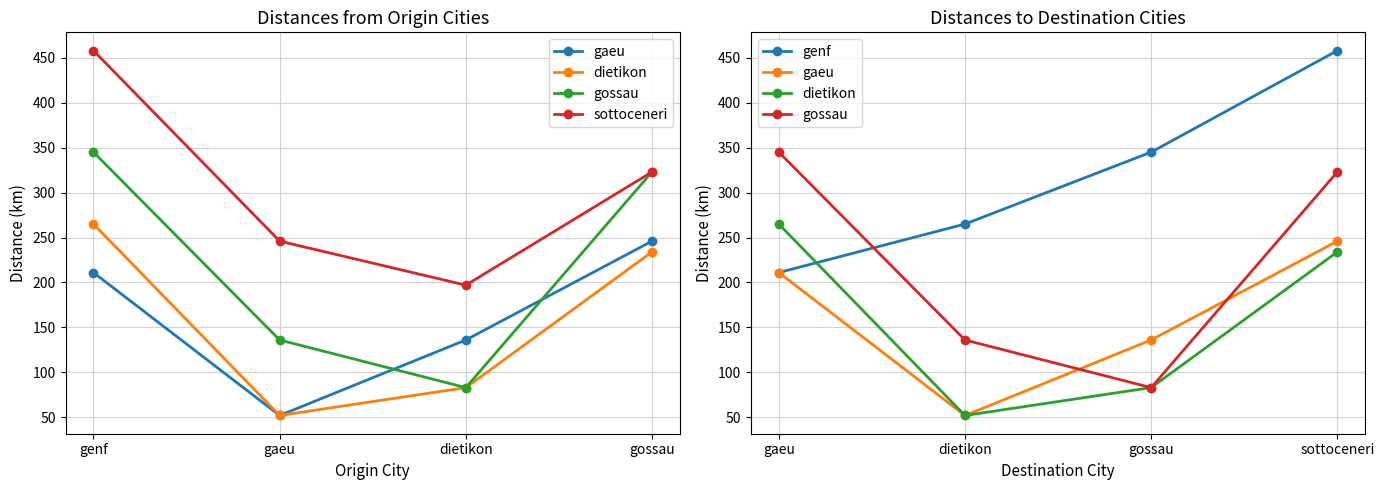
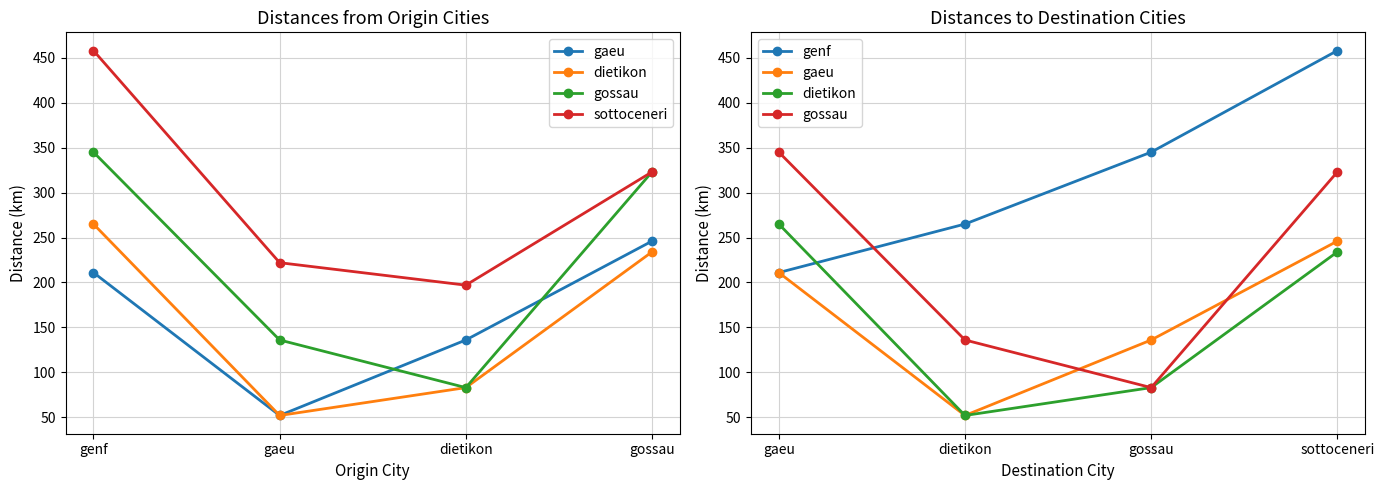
Distances from Origin Cities, sottoceneri, gaeu: 250 -> 220
